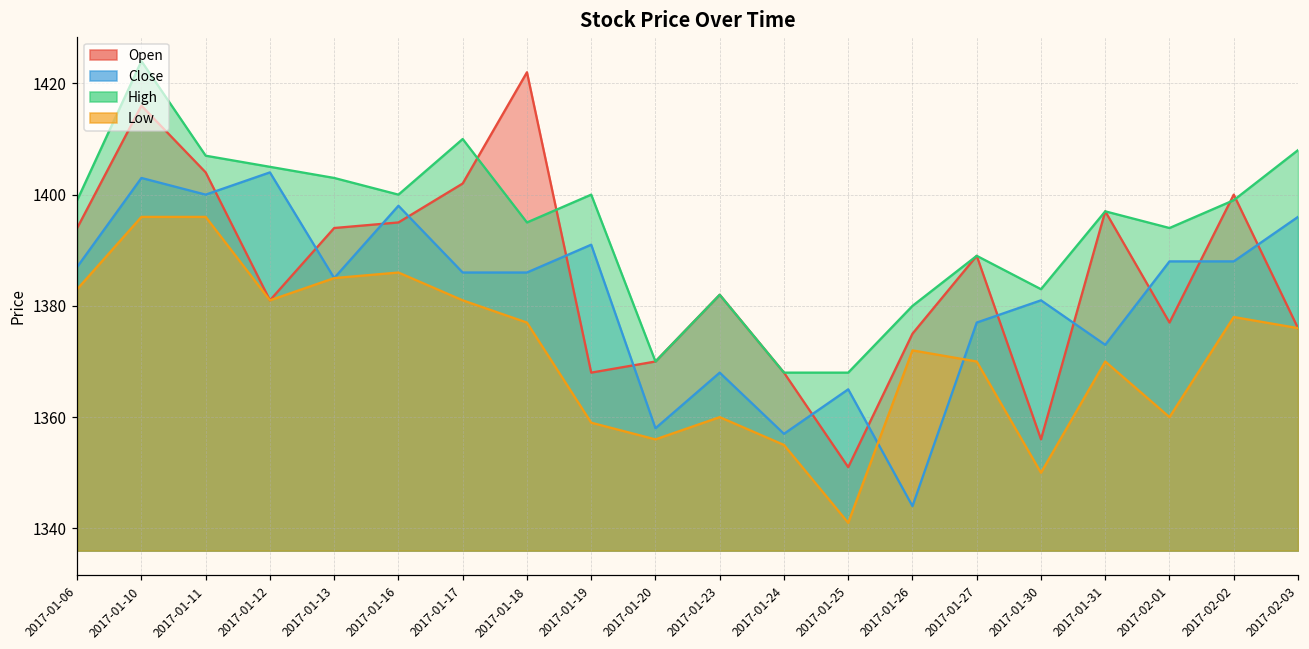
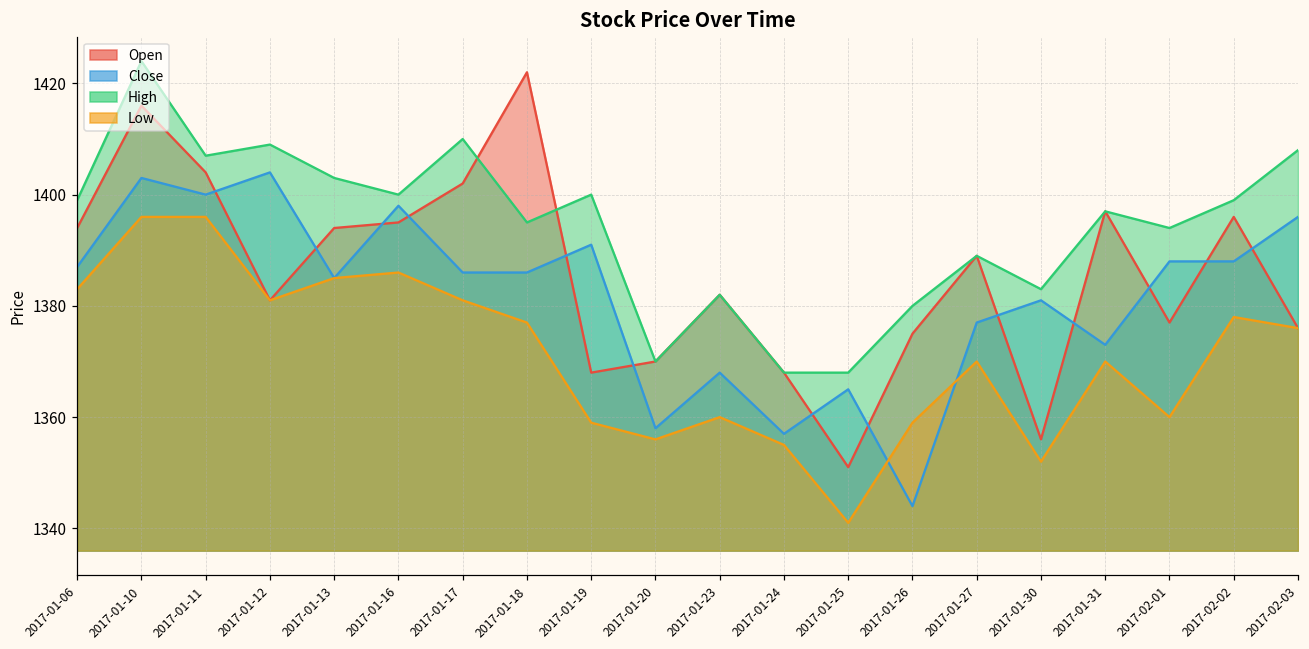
High, 2017-01-12: 1405 -> 1409
Low, 2017-01-26: 1372 -> 1359
Low, 2017-01-30: 1350 -> 1352
Open, 2017-02-02: 1400 -> 1396
